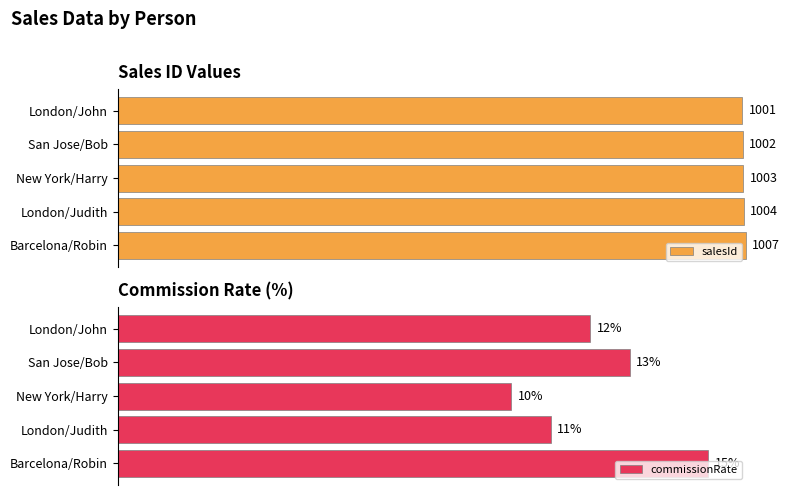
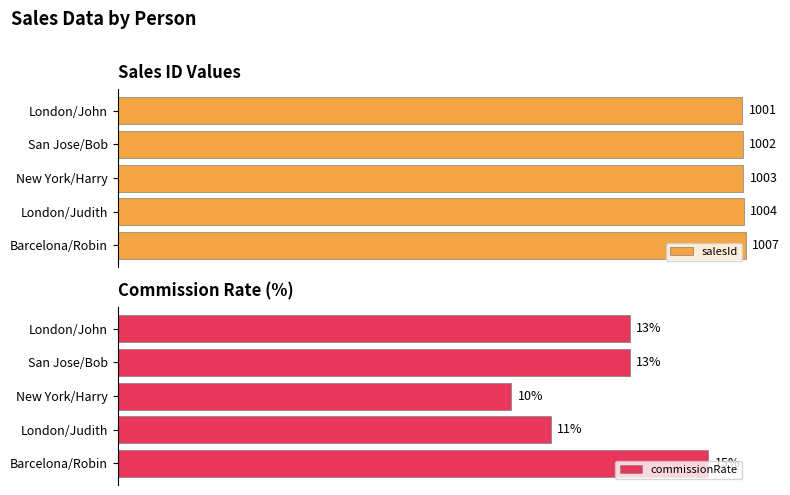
Commission Rate (%), London/John: 12% -> 13%
